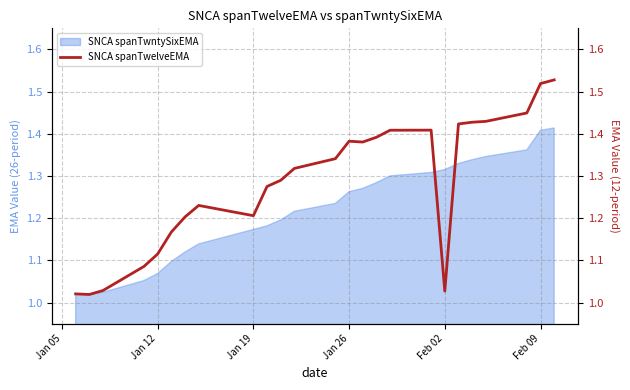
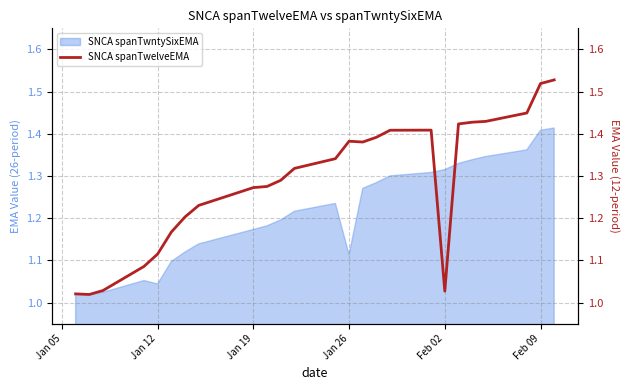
SNCA spanTwntySixEMA, Jan 12: 1.07 -> 1.04
SNCA spanTwntySixEMA, Jan 26: 1.26 -> 1.11
SNCA spanTwelveEMA, Jan 19: 1.21 -> 1.27
